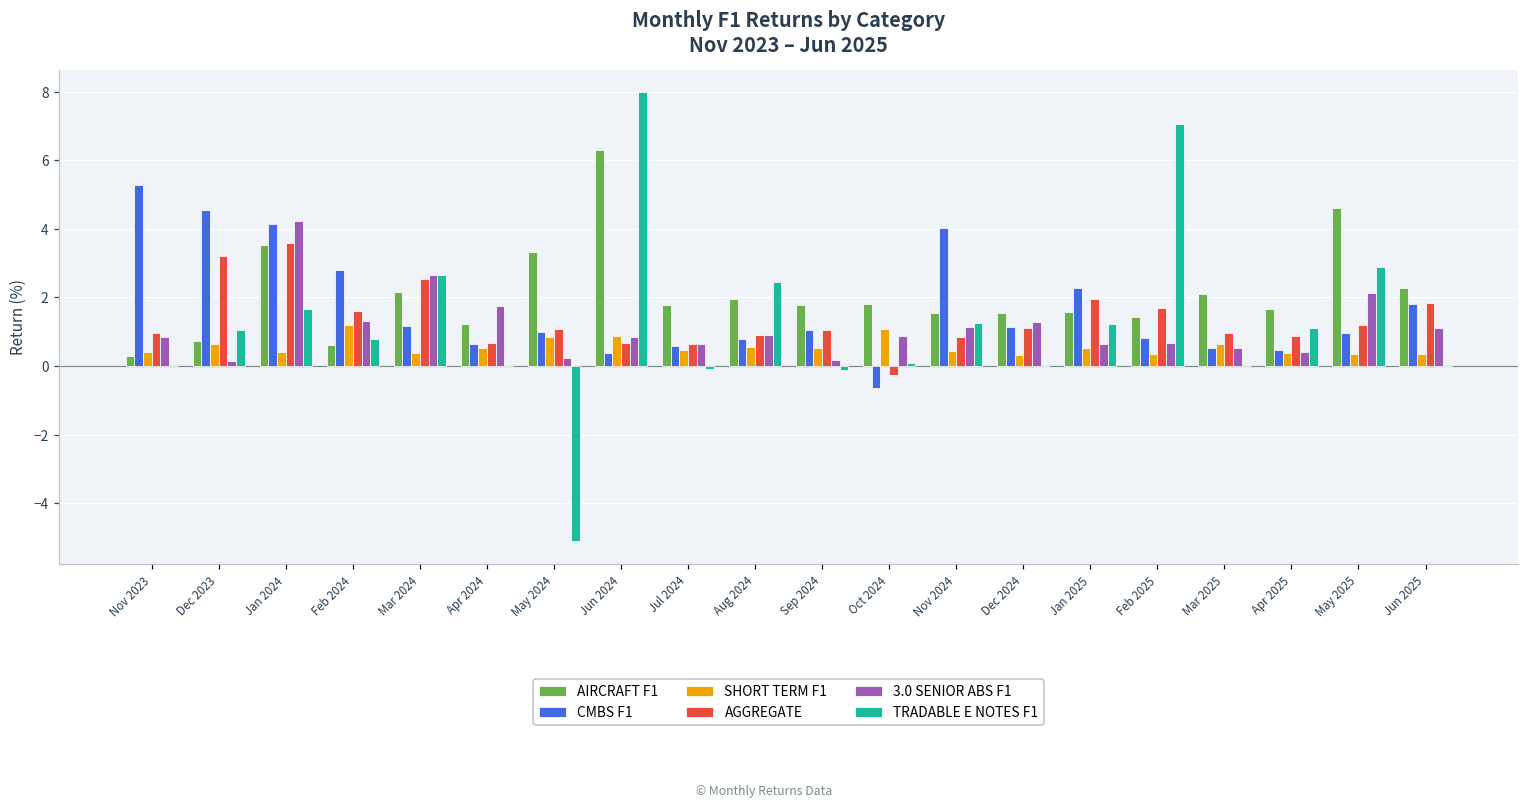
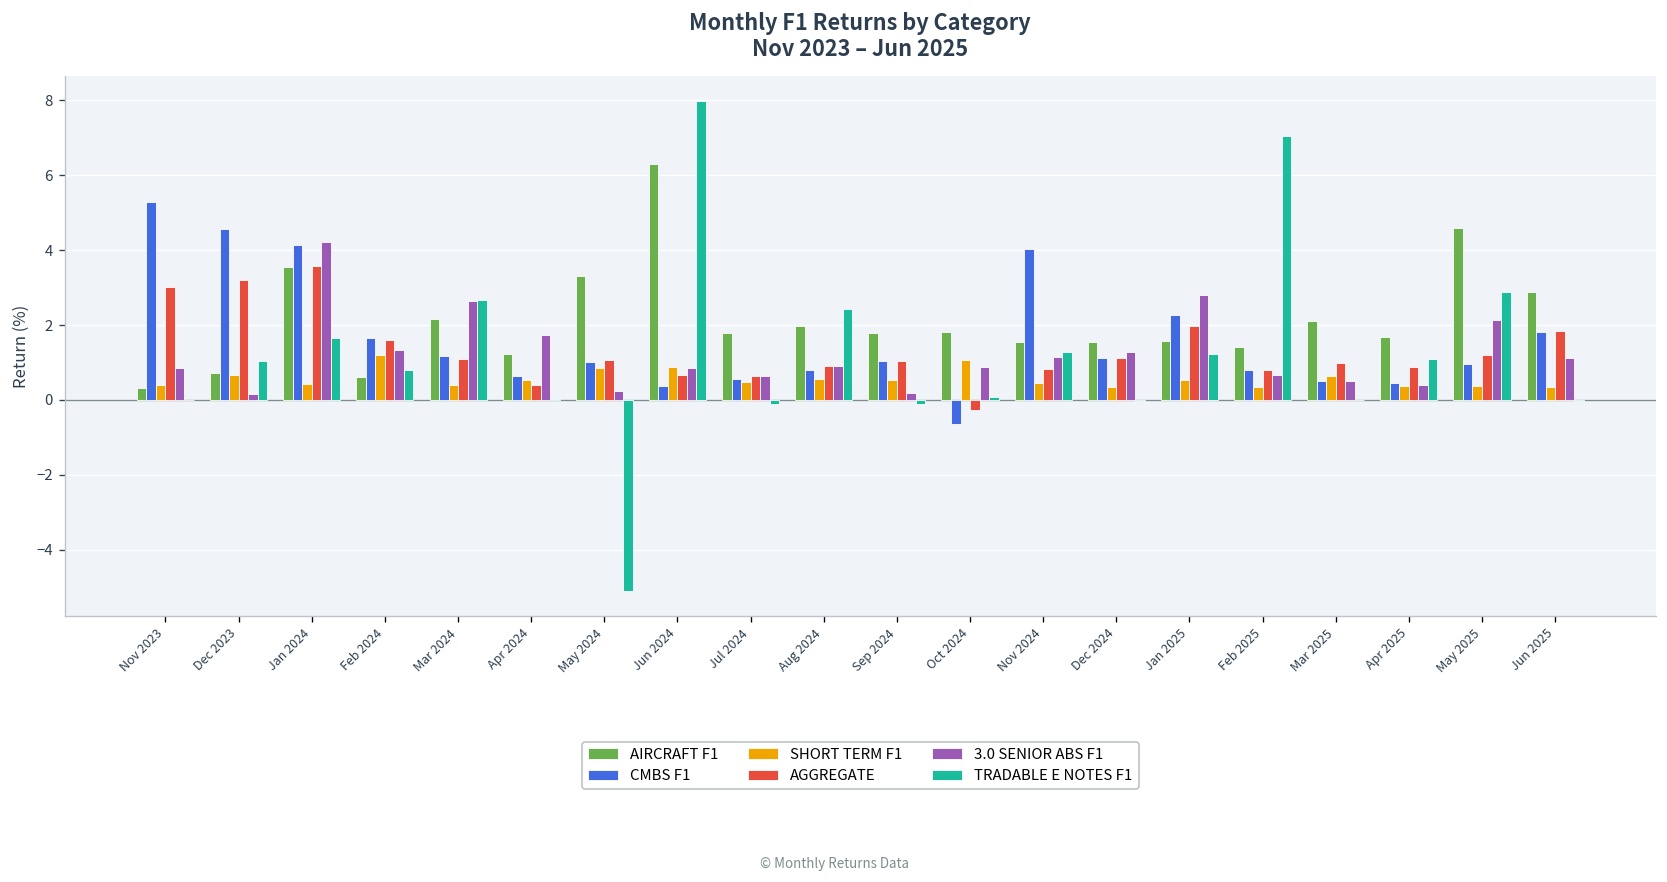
AGGREGATE, Nov 2023: 1.0 -> 3.0
CMBS F1, Feb 2024: 2.8 -> 1.6
AGGREGATE, Mar 2024: 2.5 -> 1.1
AGGREGATE, Apr 2024: 0.7 -> 0.4
3.0 SENIOR ABS F1, Jan 2025: 0.6 -> 2.8
AGGREGATE, Feb 2025: 1.7 -> 0.8
AIRCRAFT F1, Jun 2025: 2.3 -> 2.9
